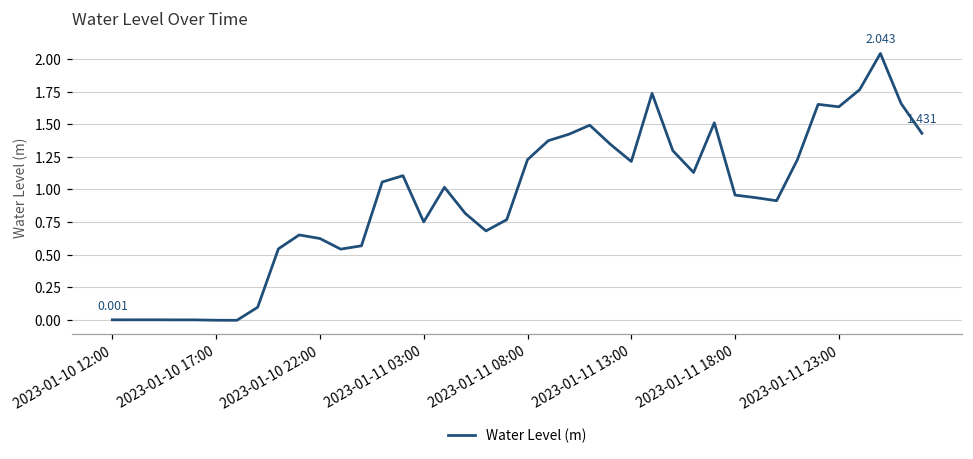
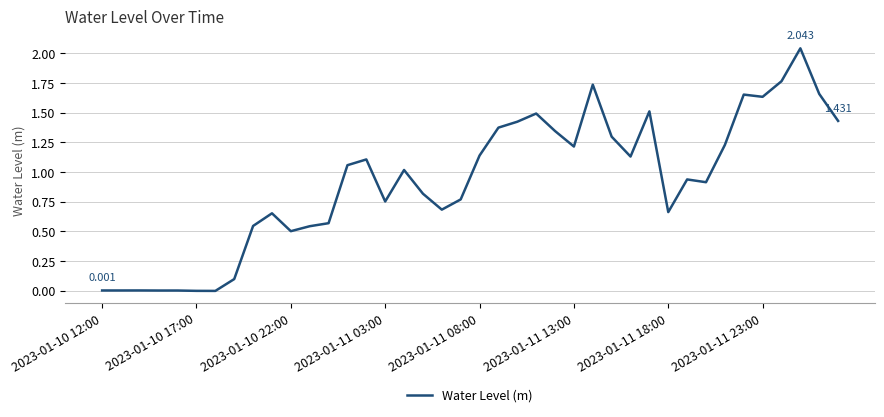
2023-01-10 22:00: 0.62 -> 0.50
2023-01-11 08:00: 1.23 -> 1.14
2023-01-11 18:00: 0.96 -> 0.66
